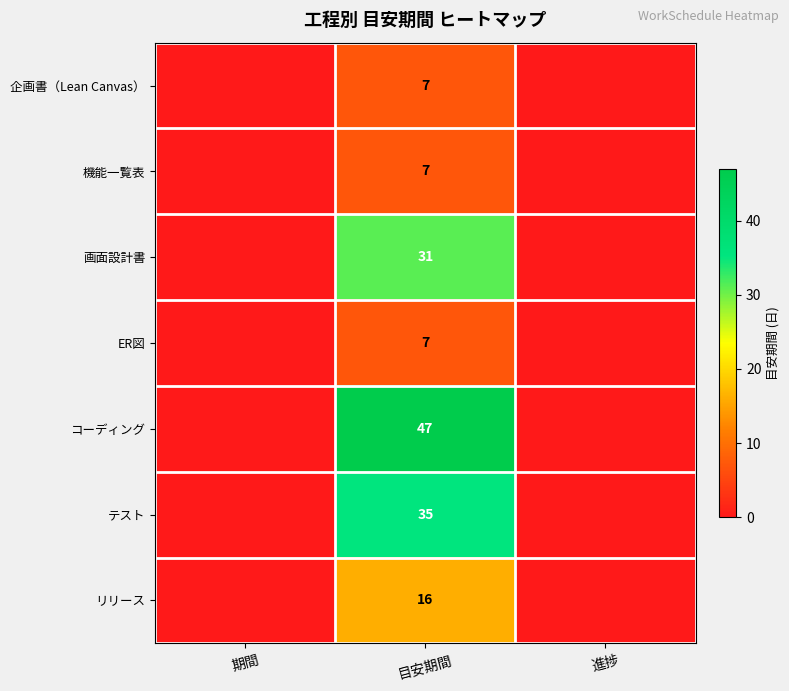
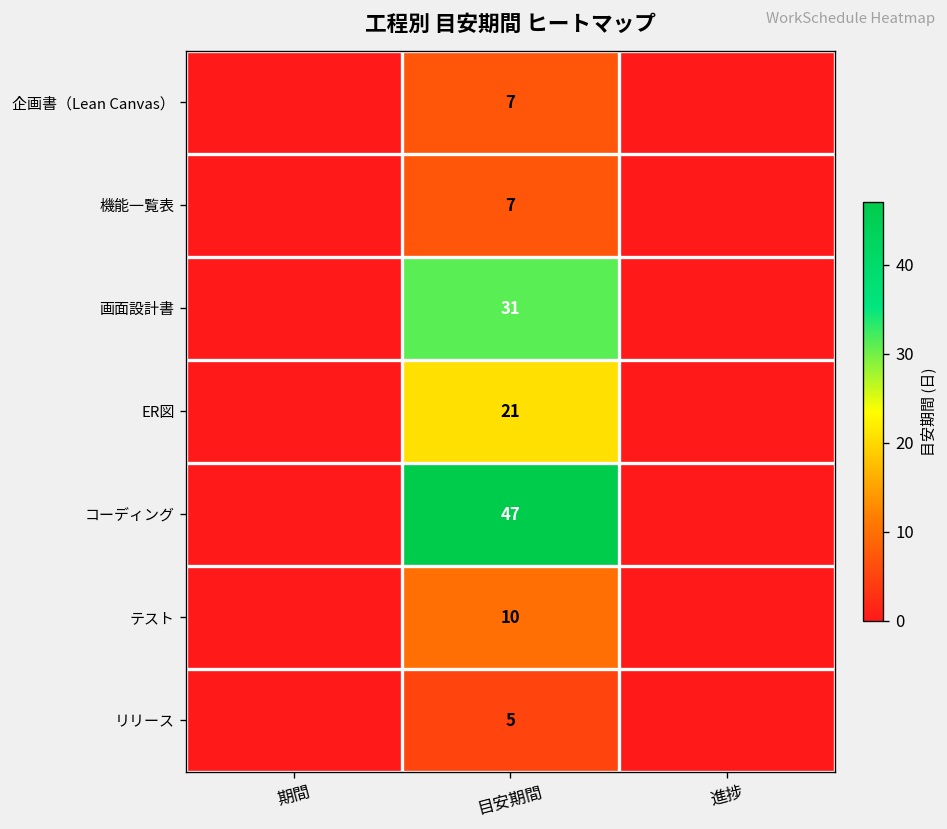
ER図, 目安期間: 7 -> 21
テスト, 目安期間: 35 -> 10
リリース, 目安期間: 16 -> 5
